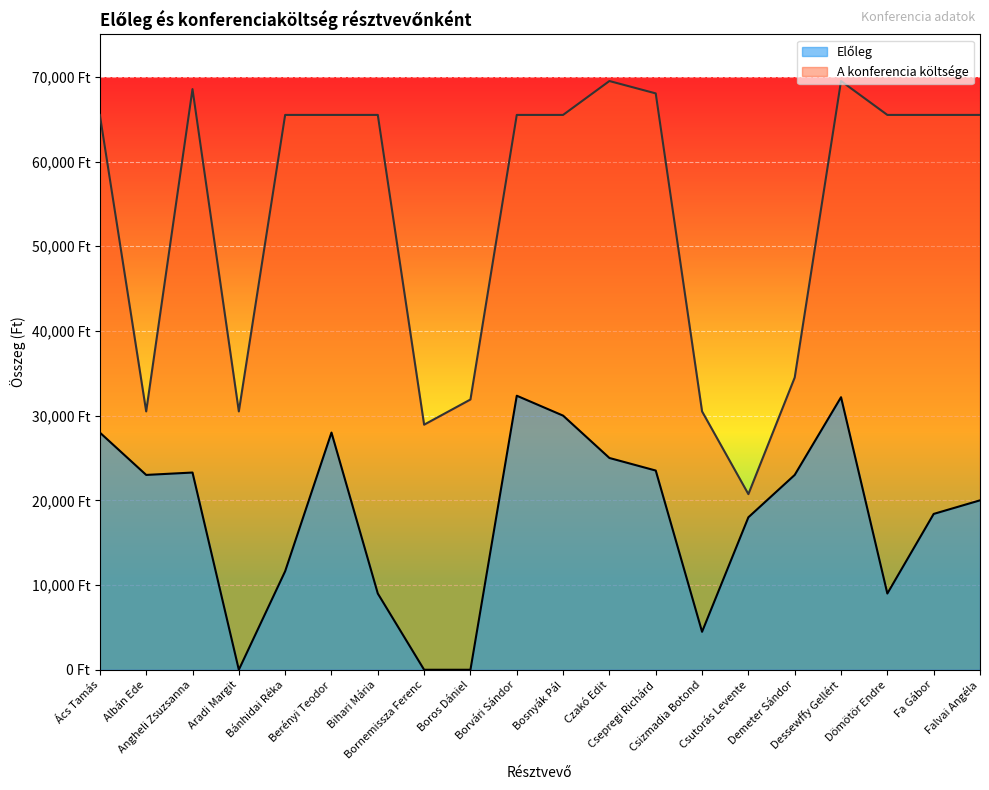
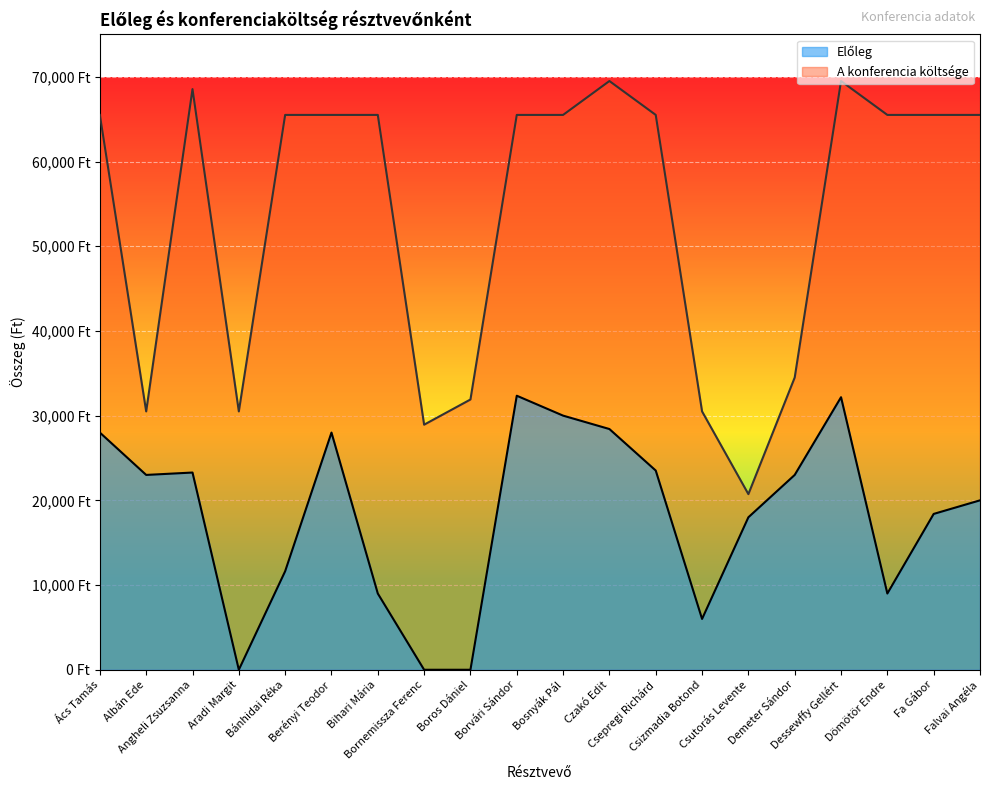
Előleg, Czakó Edit: 25,000 Ft -> 28,000 Ft
A konferencia költsége, Csepregi Richárd: 68,000 Ft -> 66,000 Ft
Előleg, Csizmadia Botond: 4,000 Ft -> 6,000 Ft
